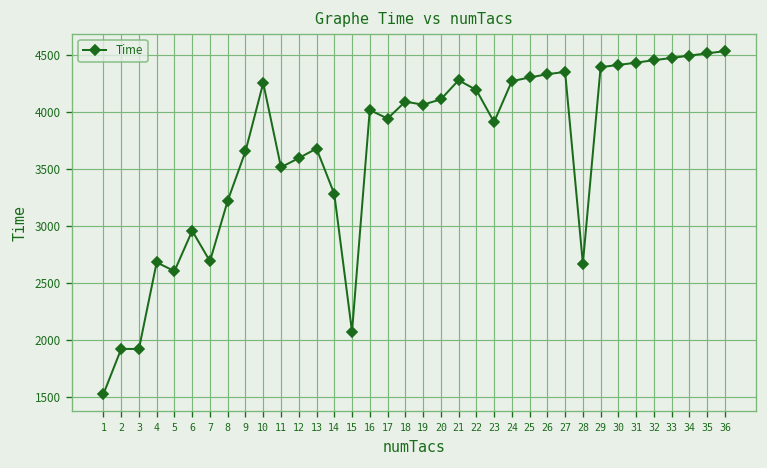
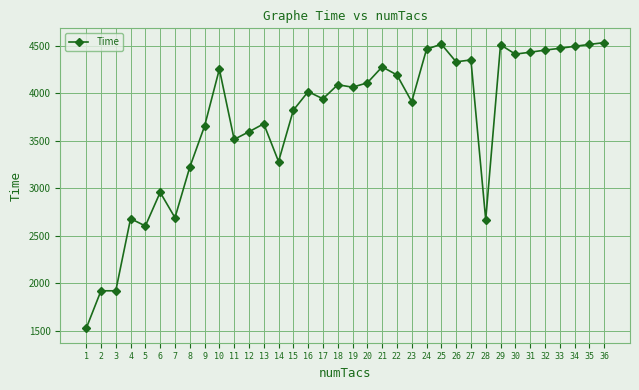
15: 2100 -> 3800
24: 4300 -> 4500
25: 4300 -> 4500
29: 4400 -> 4500
